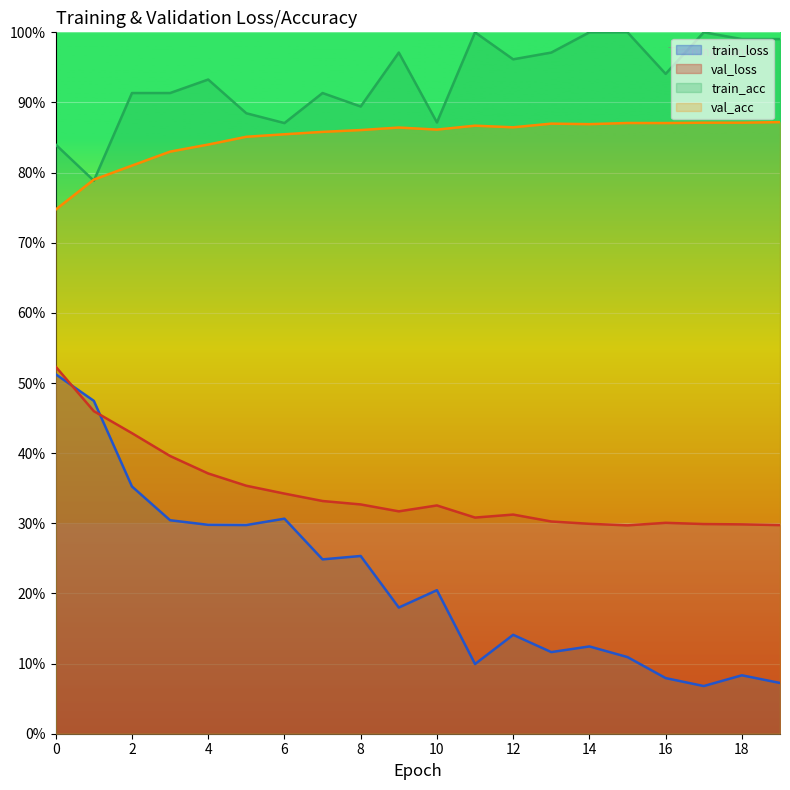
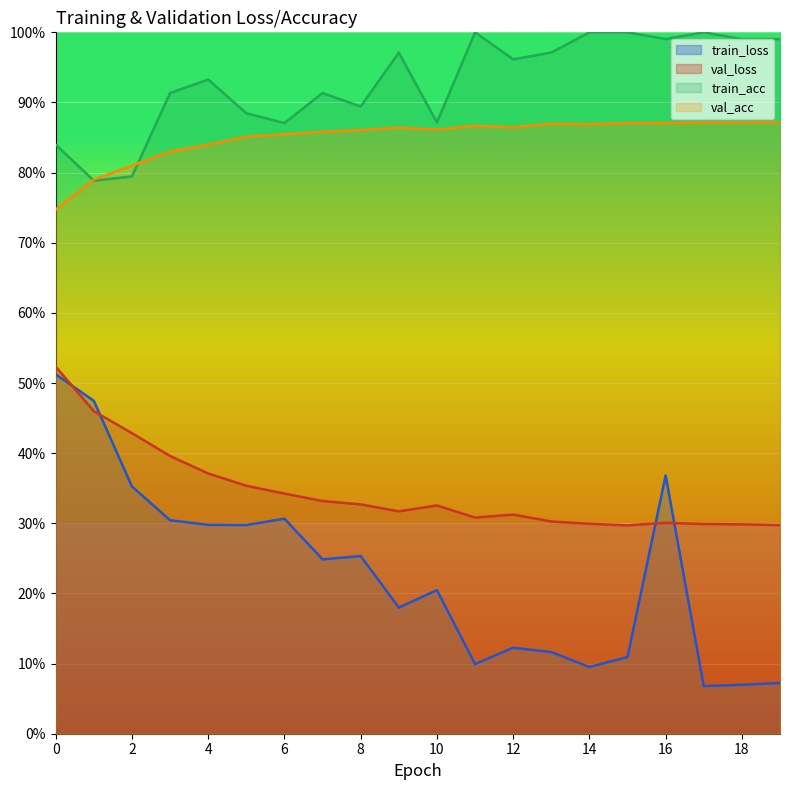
train_acc, 2: 91% -> 79%
train_loss, 12: 14% -> 12%
train_loss, 14: 12% -> 10%
train_loss, 16: 8% -> 37%
train_acc, 16: 94% -> 99%
train_loss, 18: 8% -> 7%
